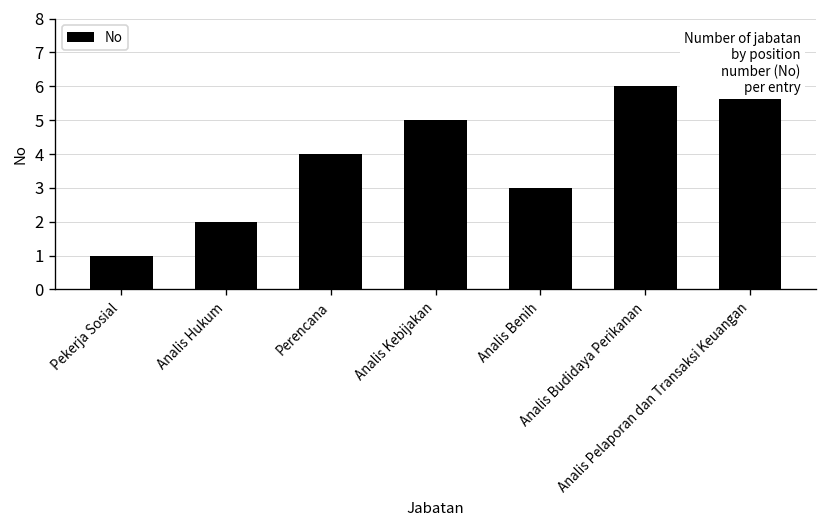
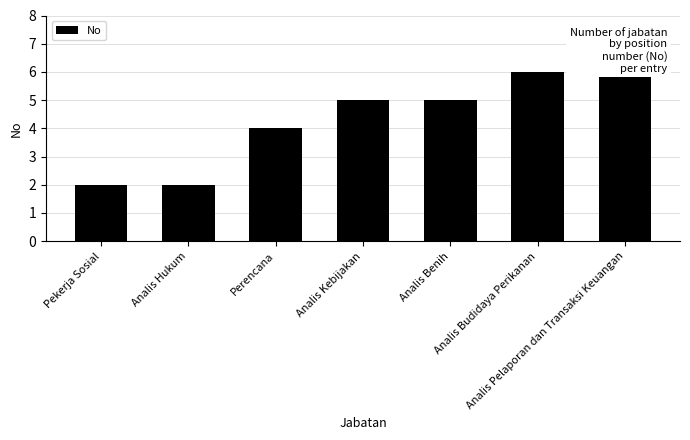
Pekerja Sosial: 1 -> 2
Analis Benih: 3 -> 5
